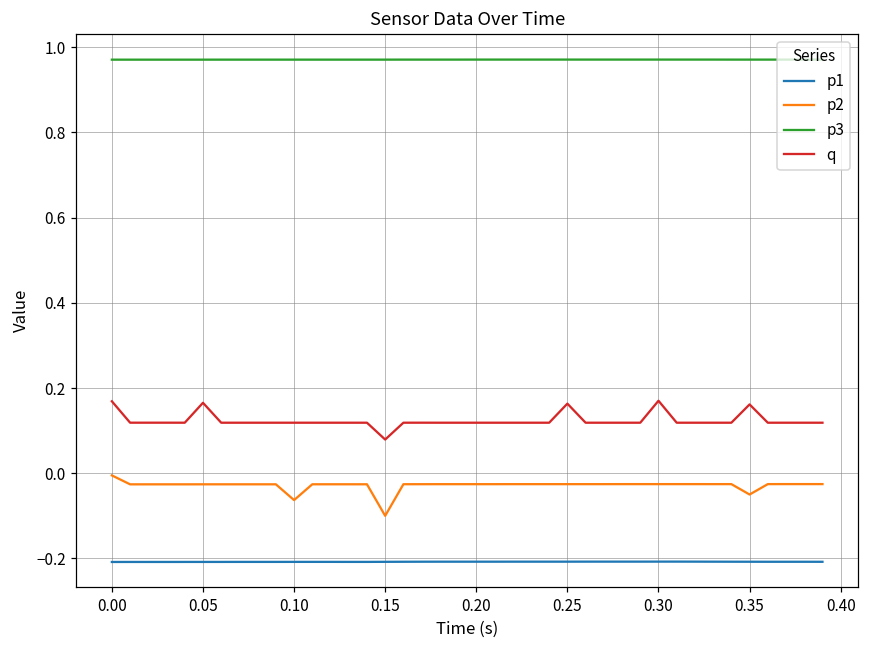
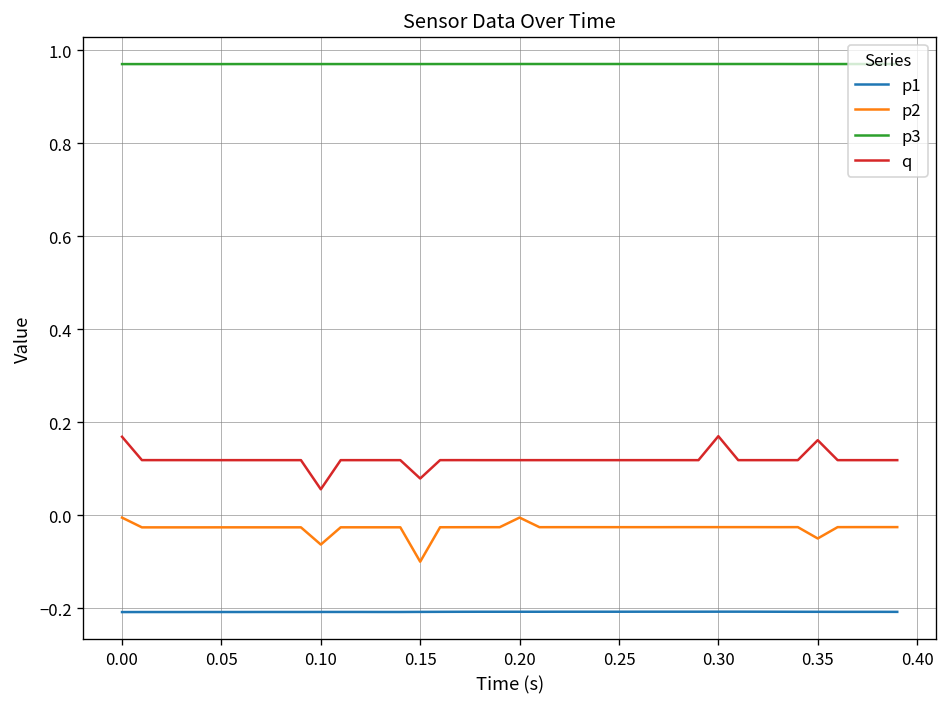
q, 0.05: 0.17 -> 0.12
q, 0.10: 0.12 -> 0.06
p2, 0.20: -0.03 -> 0.00
q, 0.25: 0.16 -> 0.12
